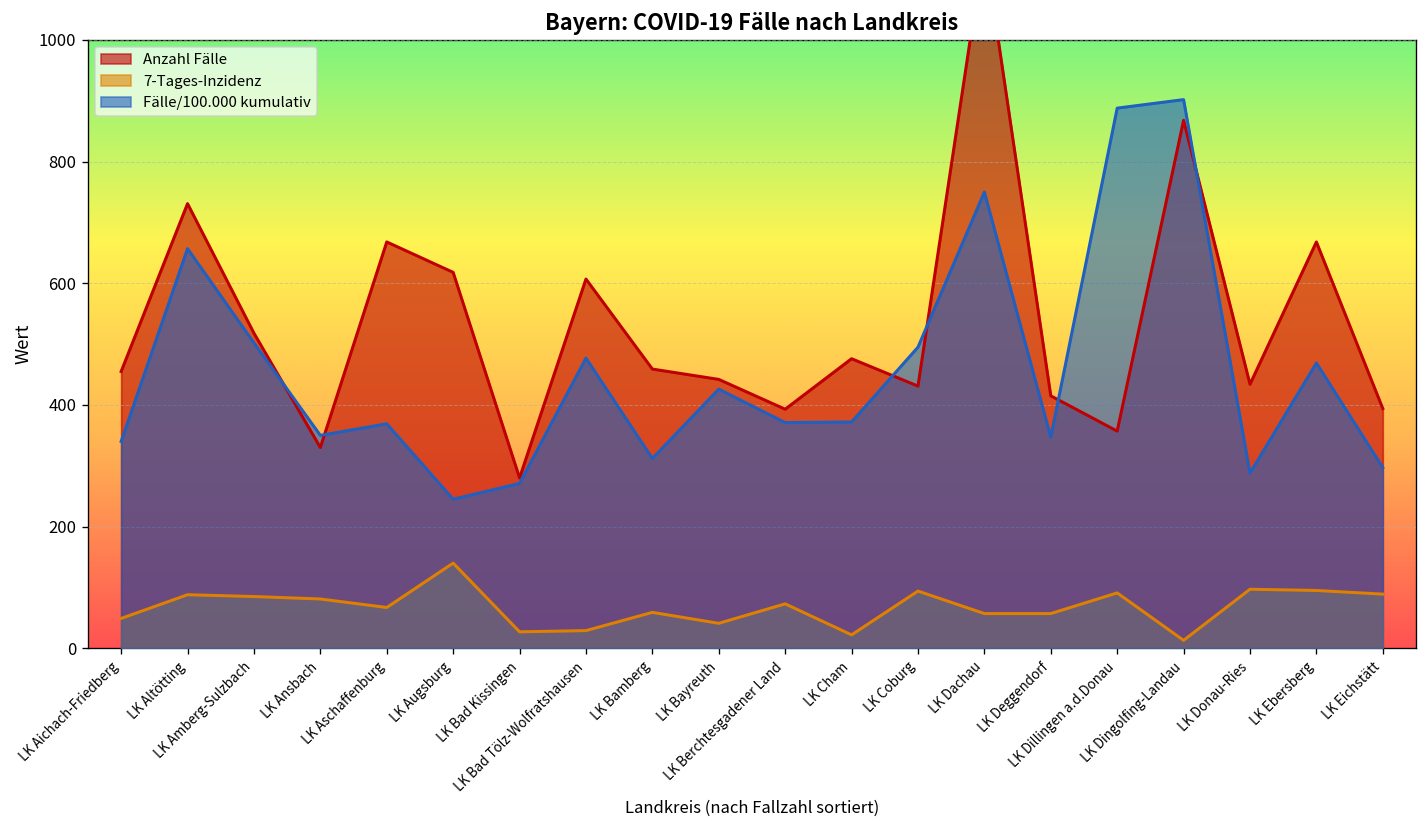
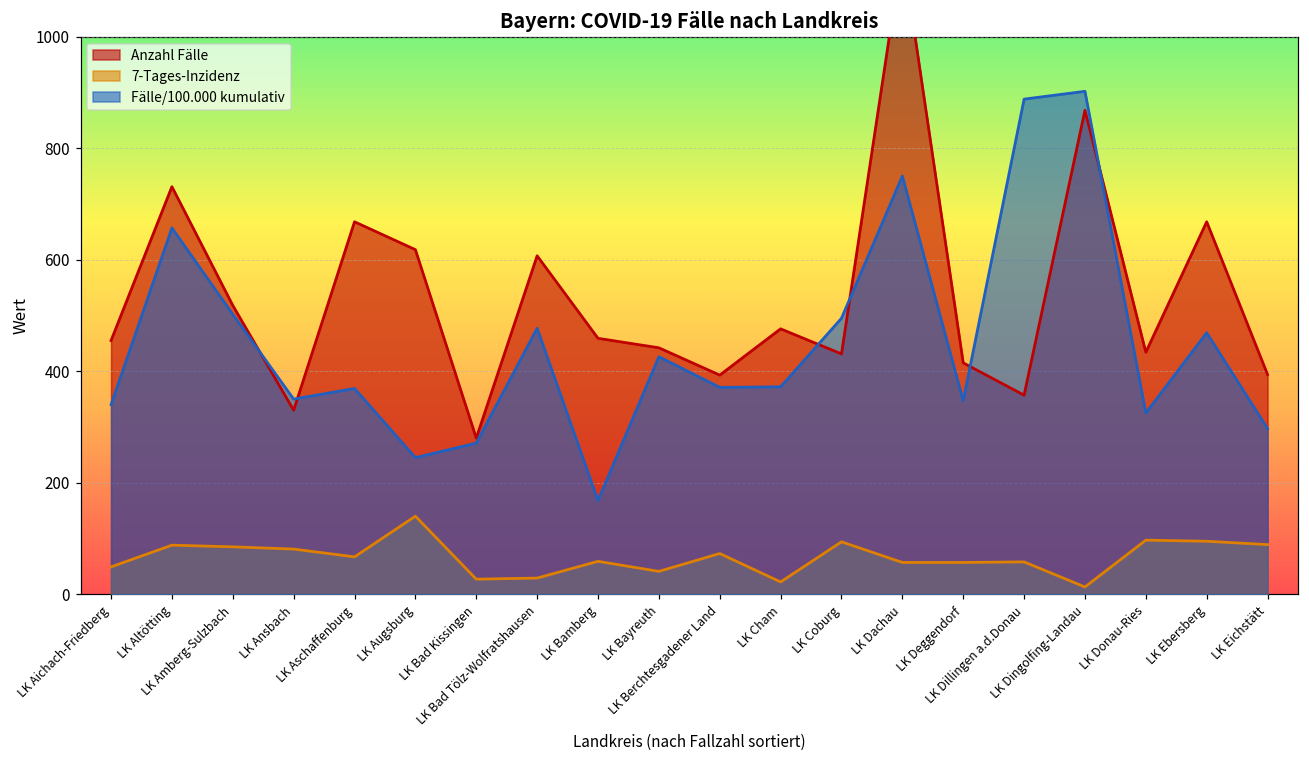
Fälle/100.000 kumulativ, LK Bamberg: 310 -> 170
7-Tages-Inzidenz, LK Dillingen a.d.Donau: 90 -> 60
Fälle/100.000 kumulativ, LK Donau-Ries: 290 -> 330
